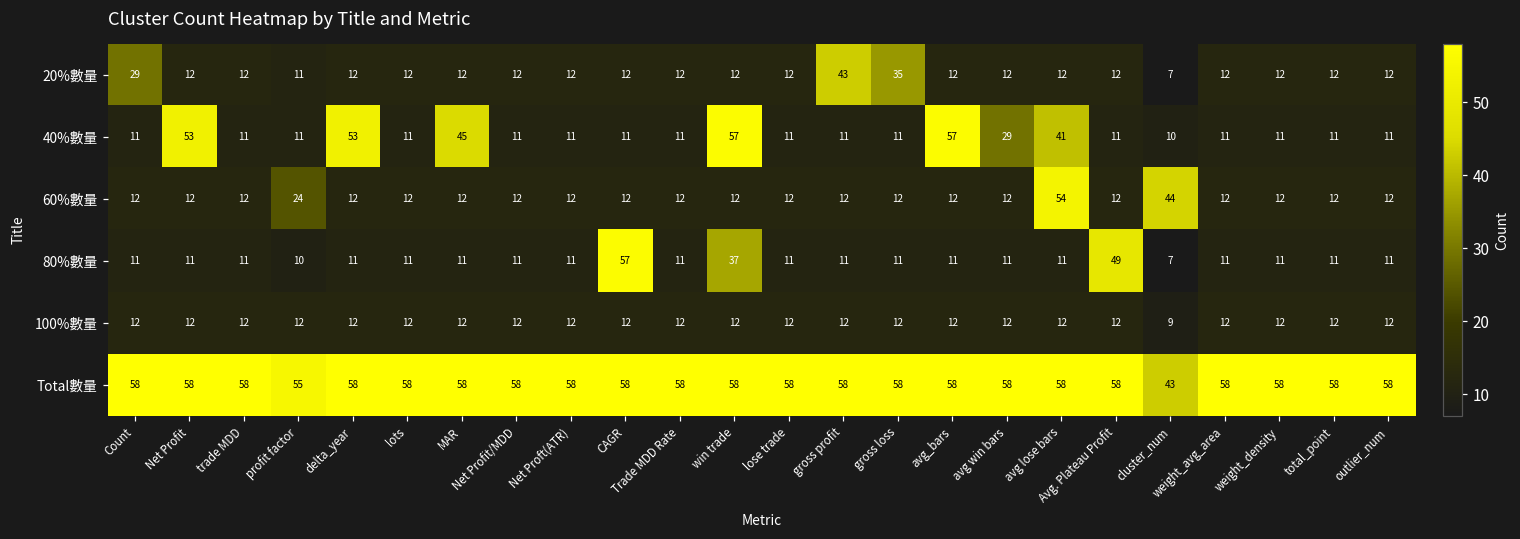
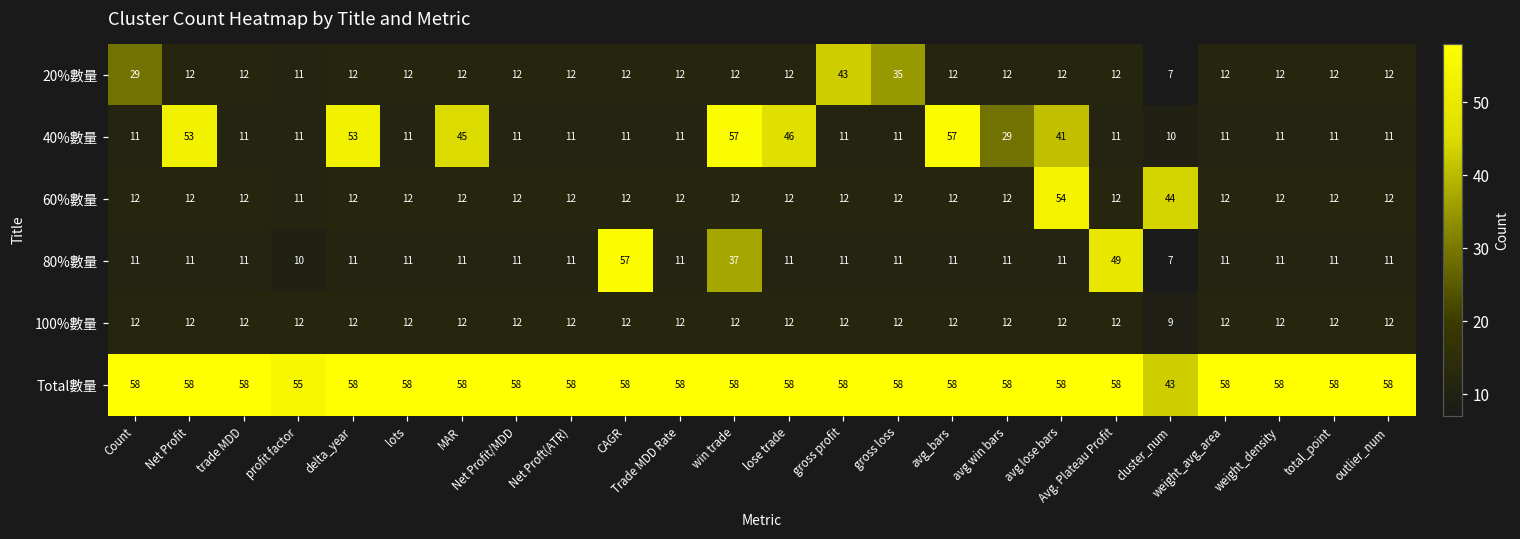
40%數量, lose trade: 11 -> 46
60%數量, profit factor: 24 -> 11
